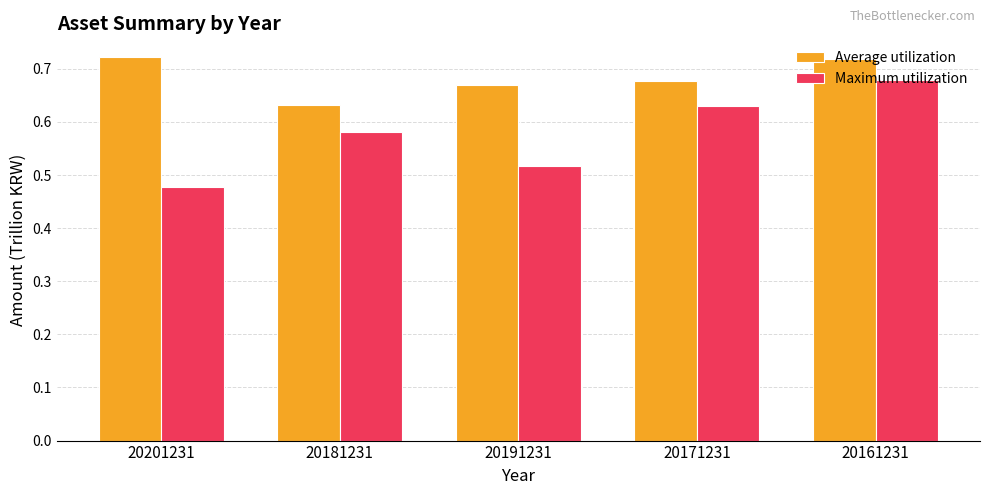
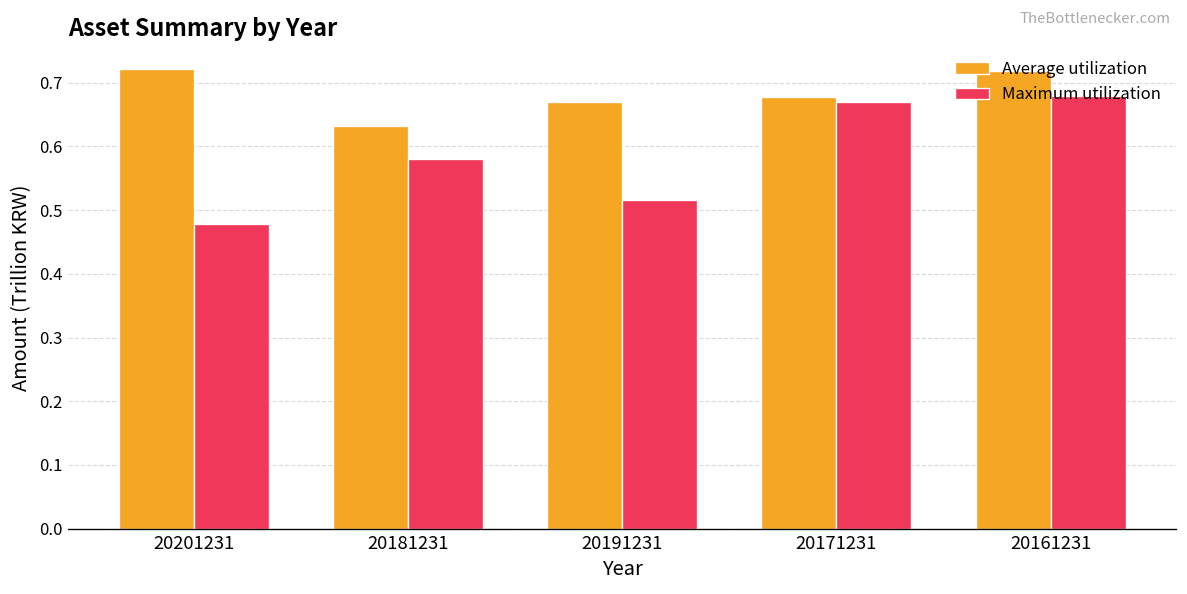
Maximum utilization, 20171231: 0.63 -> 0.67
